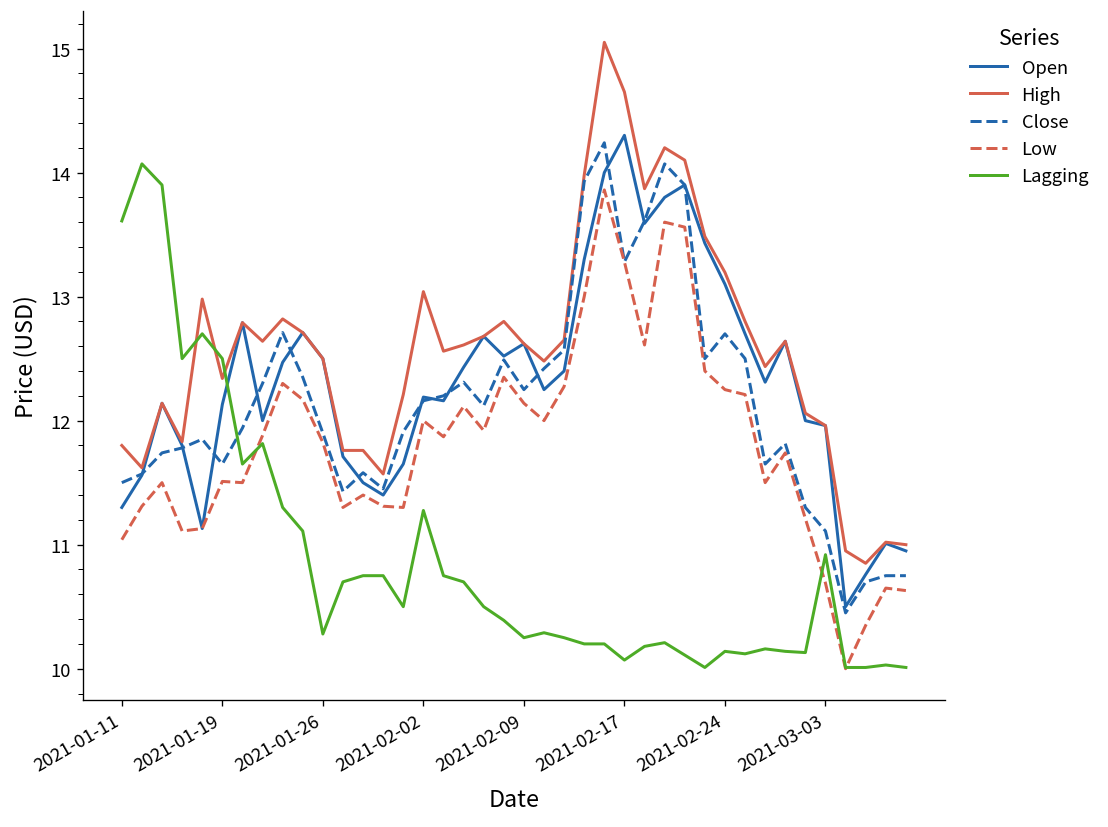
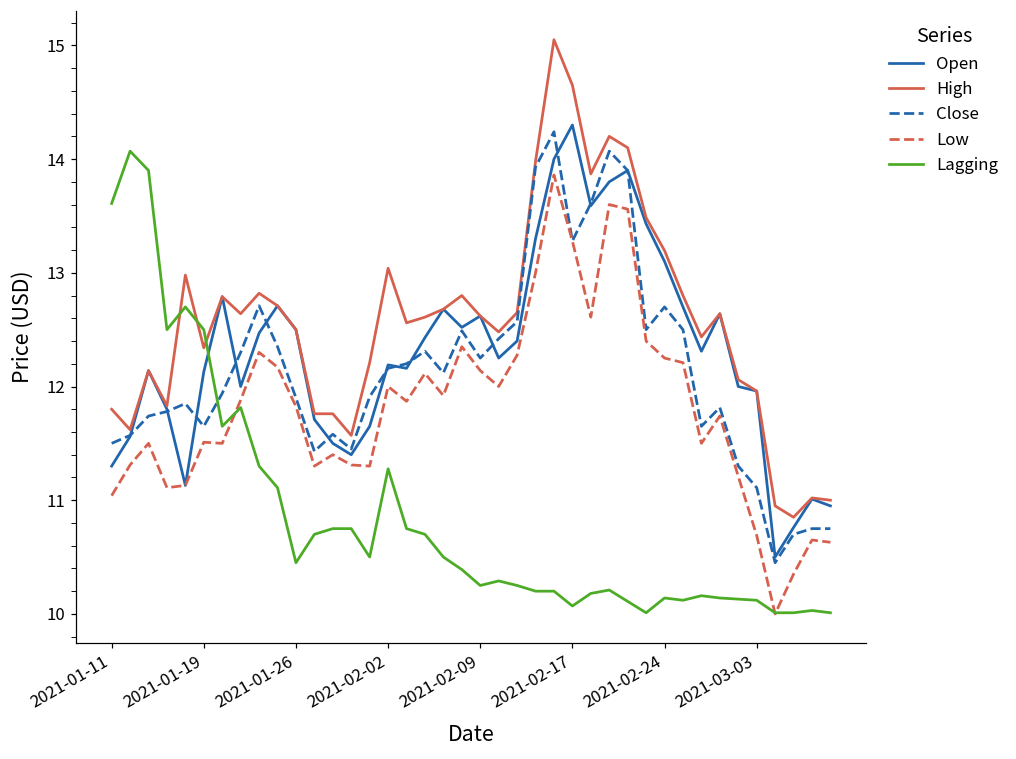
Lagging, 2021-01-26: 10.28 -> 10.45
Lagging, 2021-03-03: 10.92 -> 10.12
